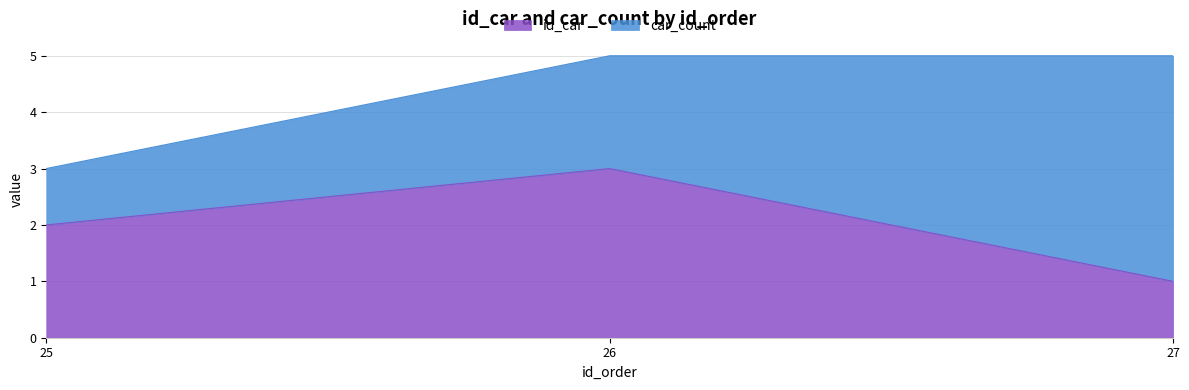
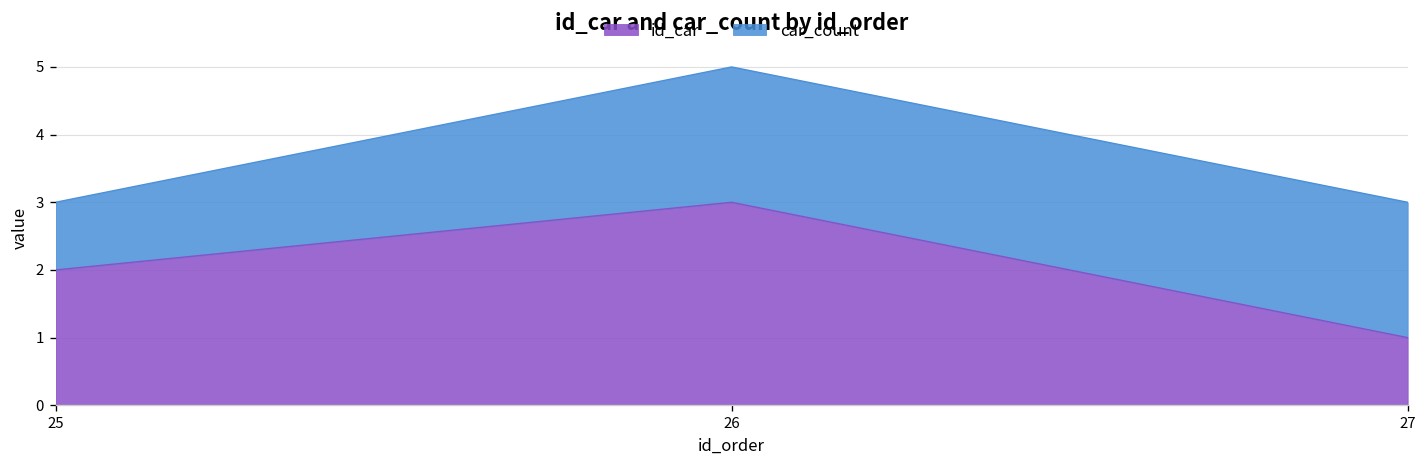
car_count, 27: 4 -> 2
